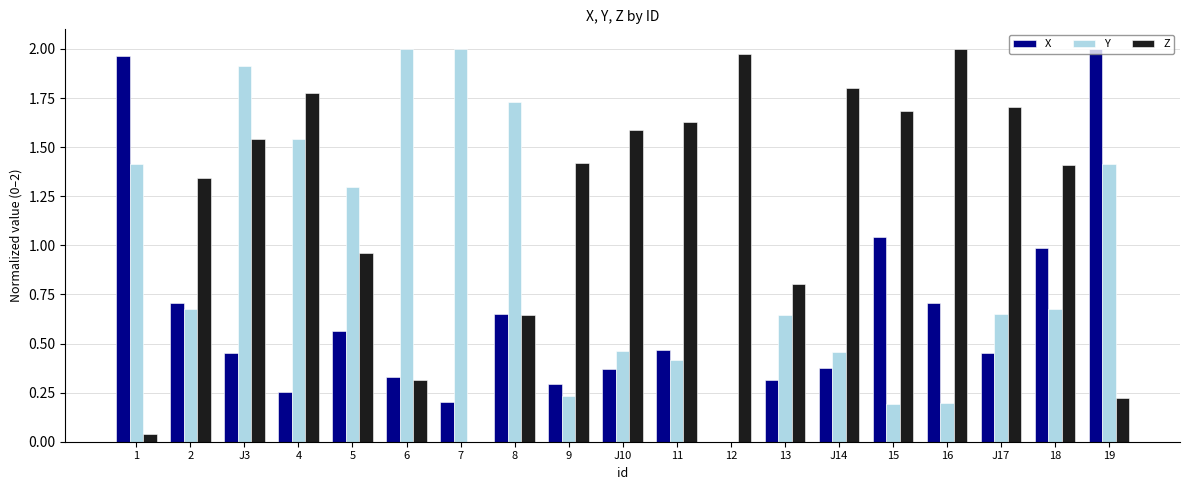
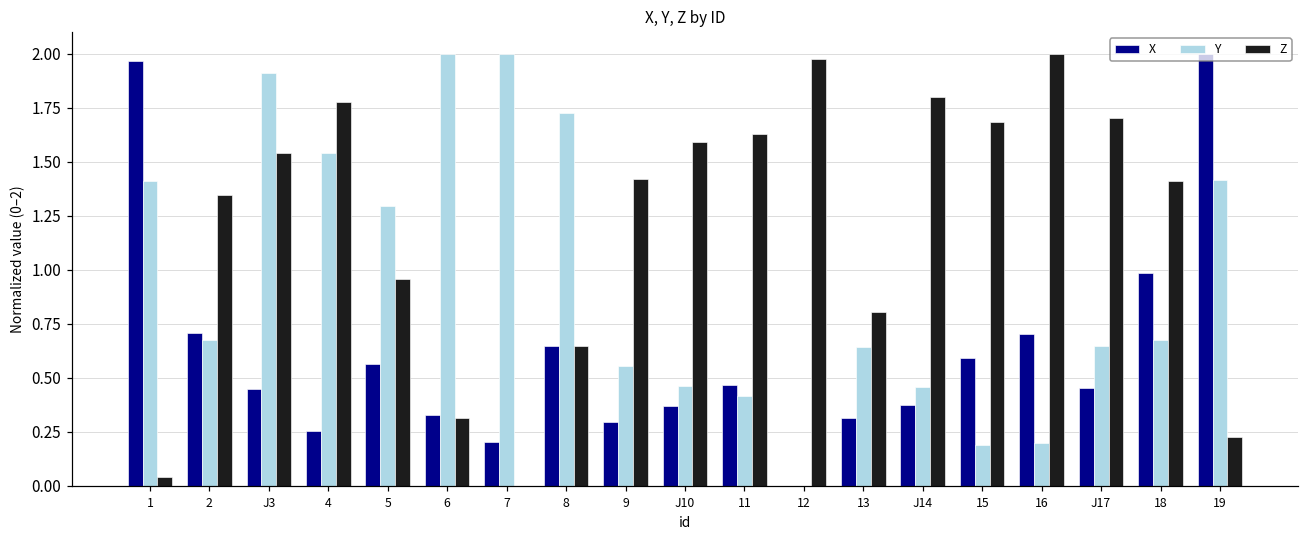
Y, 9: 0.23 -> 0.56
X, 15: 1.04 -> 0.59
